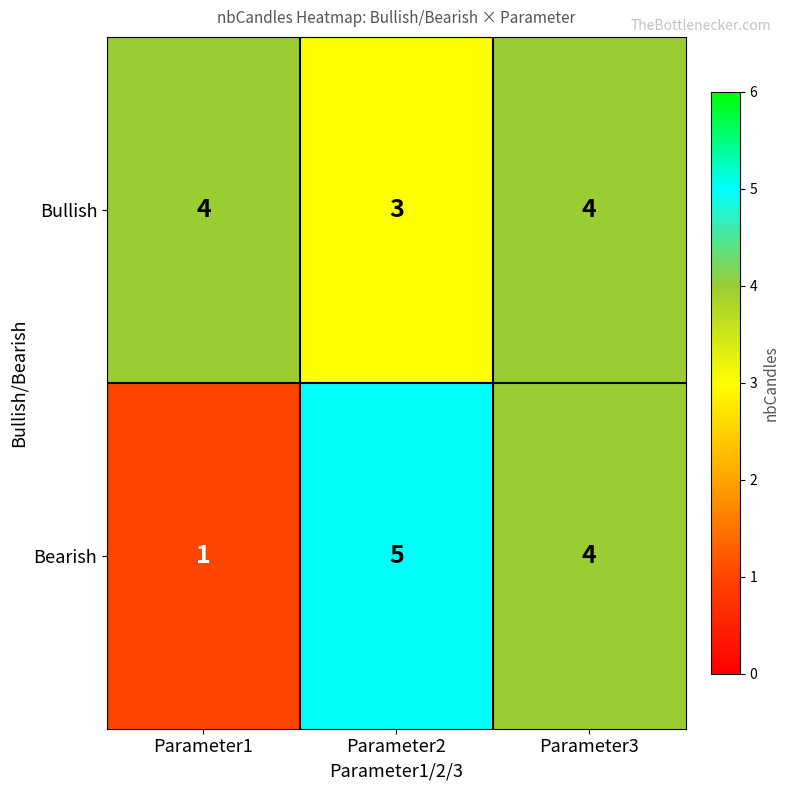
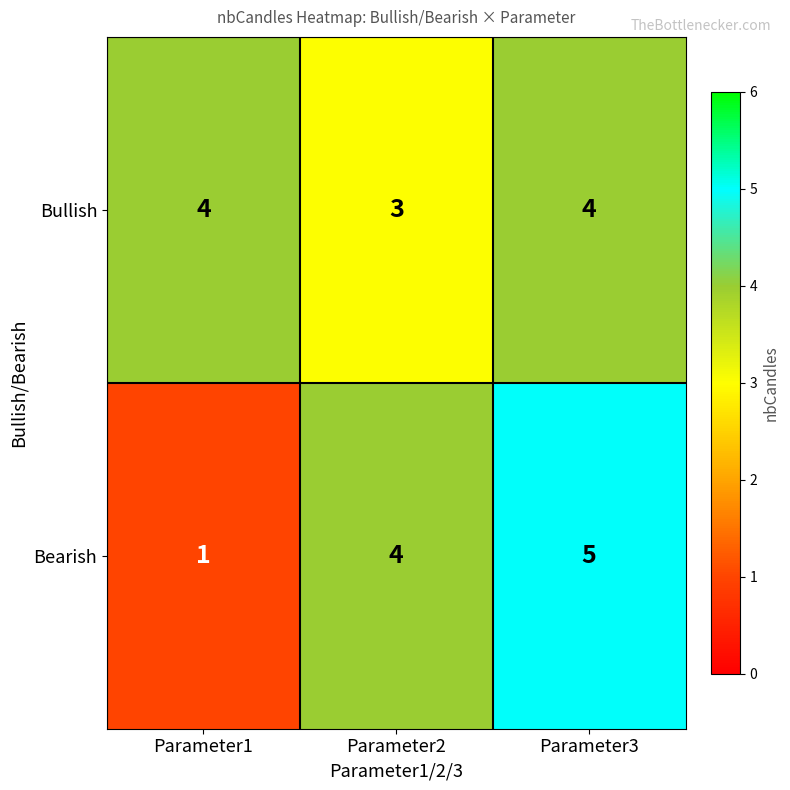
Bearish, Parameter2: 5 -> 4
Bearish, Parameter3: 4 -> 5
